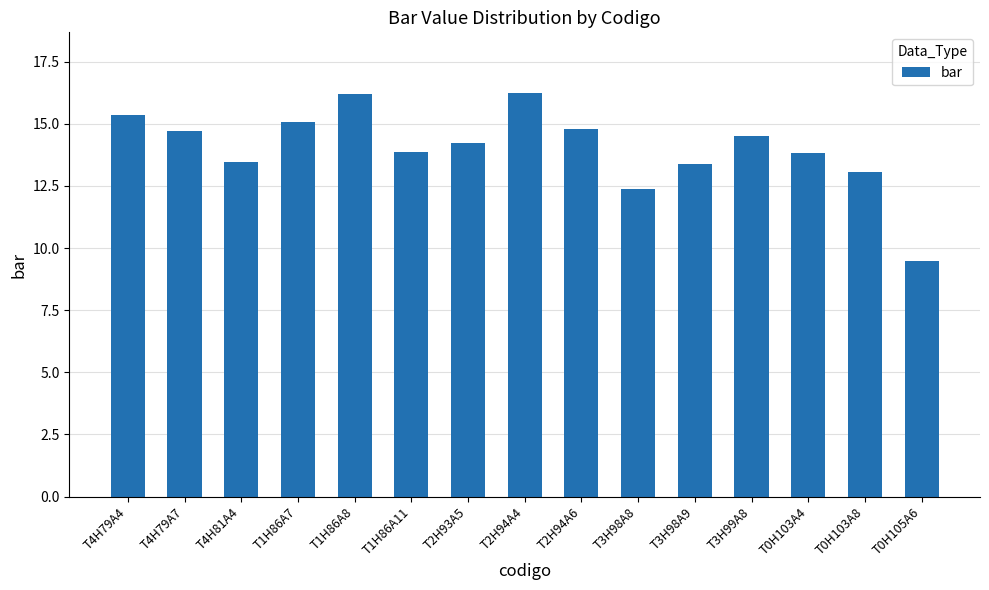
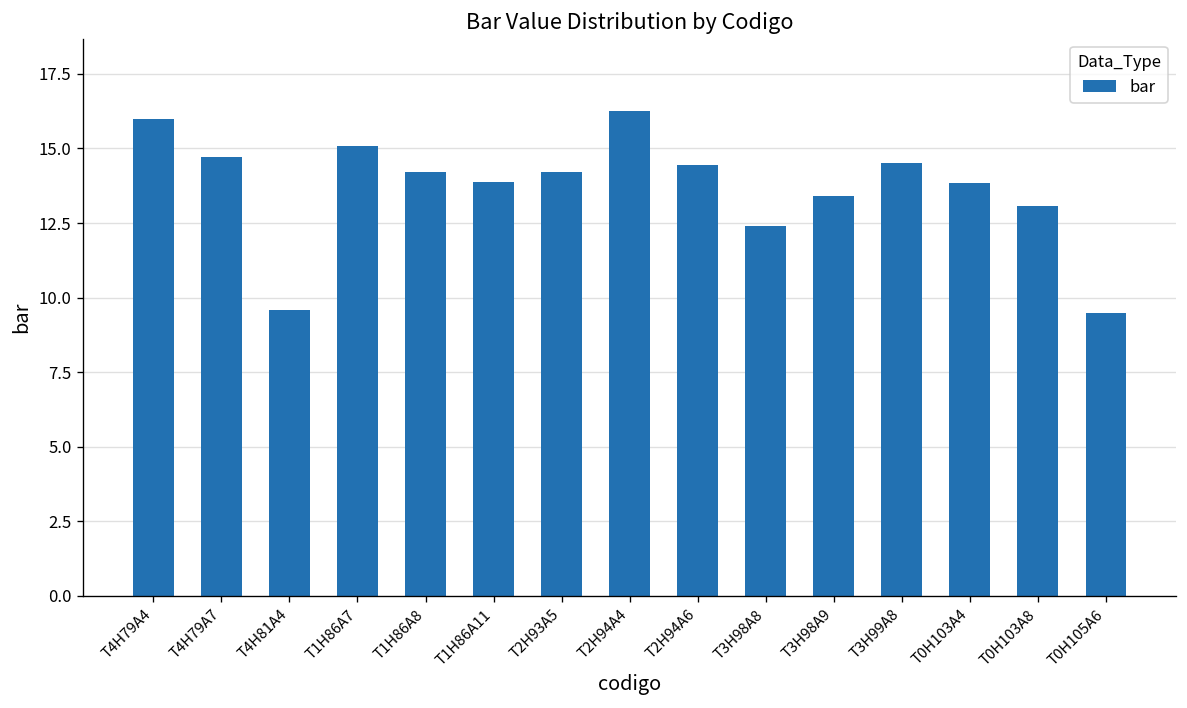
T4H79A4: 15.4 -> 16.0
T4H81A4: 13.5 -> 9.6
T1H86A8: 16.2 -> 14.2
T2H94A6: 14.8 -> 14.4
